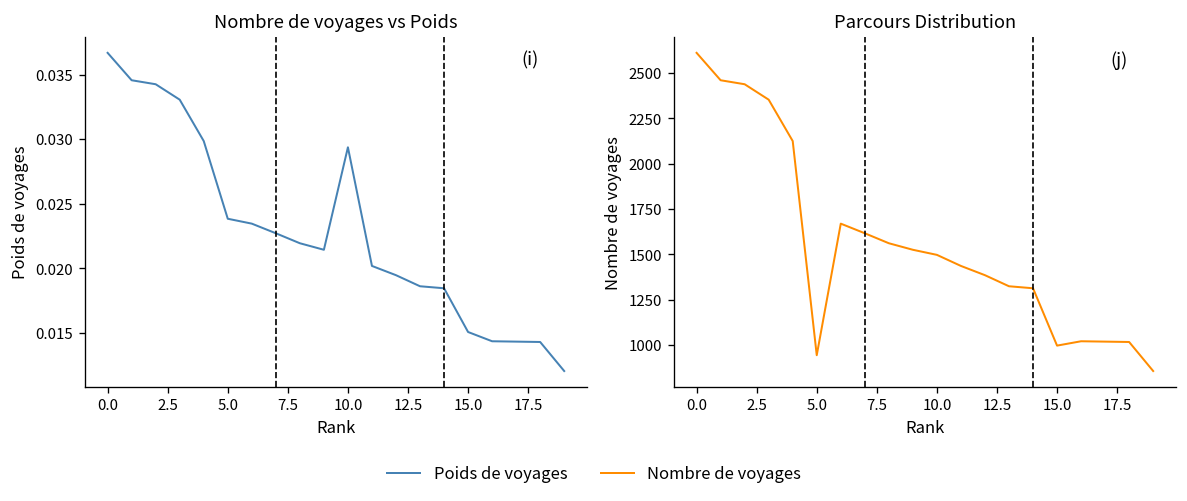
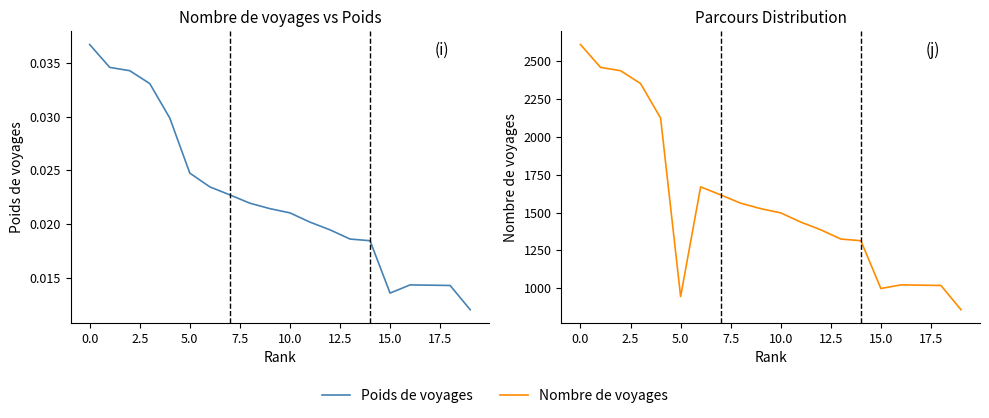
Nombre de voyages vs Poids, 5.0: 0.0239 -> 0.0248
Nombre de voyages vs Poids, 10.0: 0.0294 -> 0.0211
Nombre de voyages vs Poids, 15.0: 0.0151 -> 0.0136
